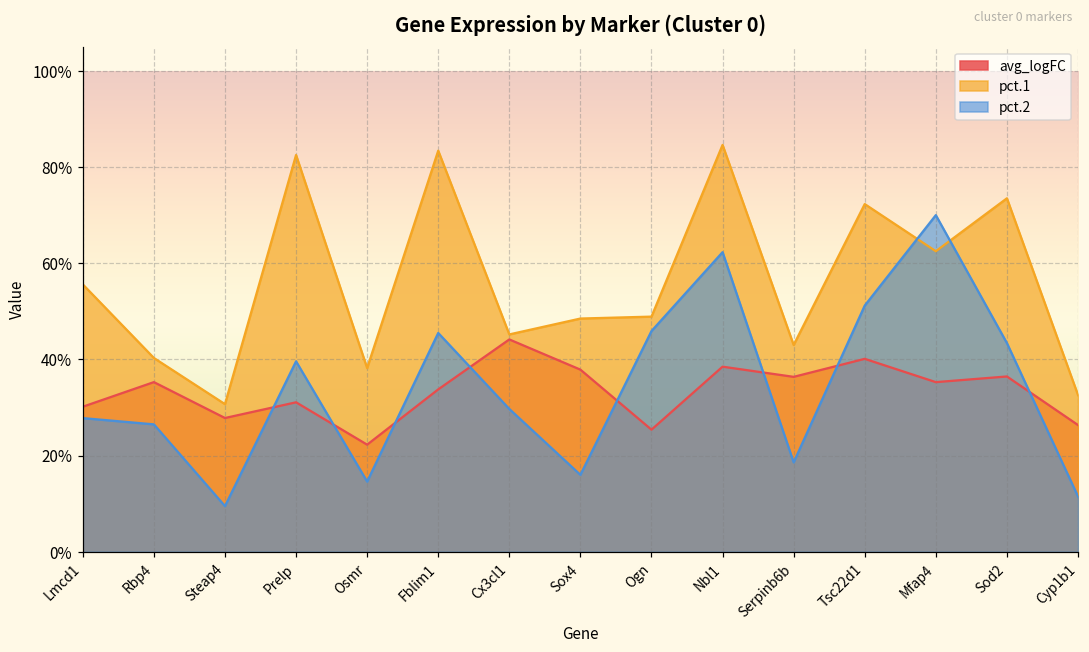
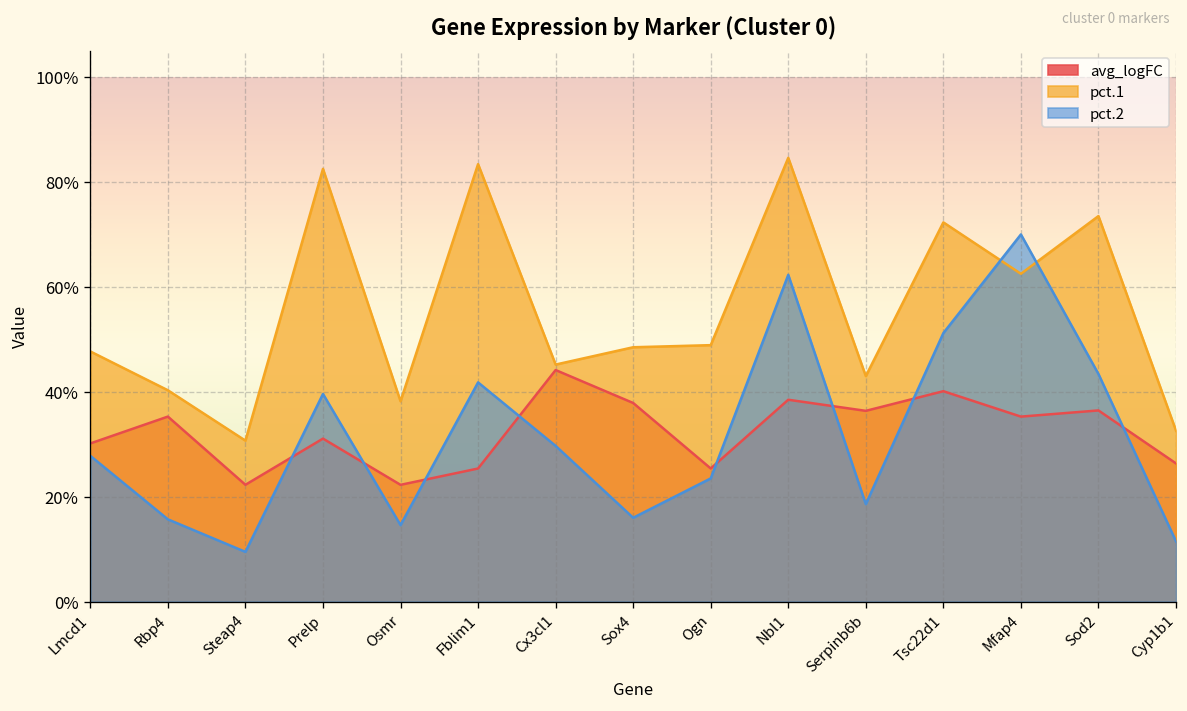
pct.1, Lmcd1: 56% -> 48%
pct.2, Rbp4: 27% -> 16%
avg_logFC, Steap4: 28% -> 22%
avg_logFC, Fblim1: 34% -> 25%
pct.2, Fblim1: 46% -> 42%
pct.2, Ogn: 46% -> 24%
